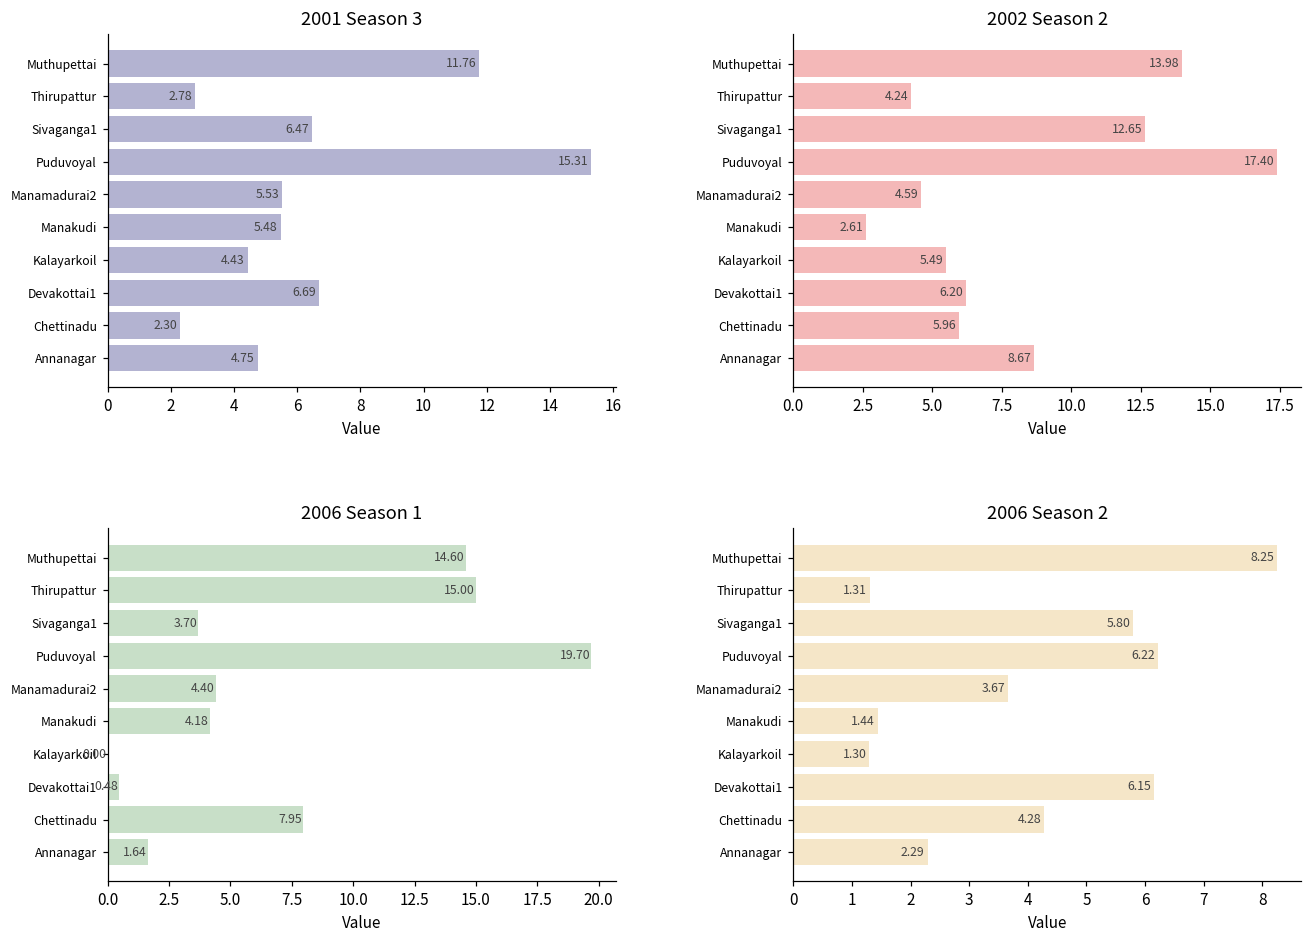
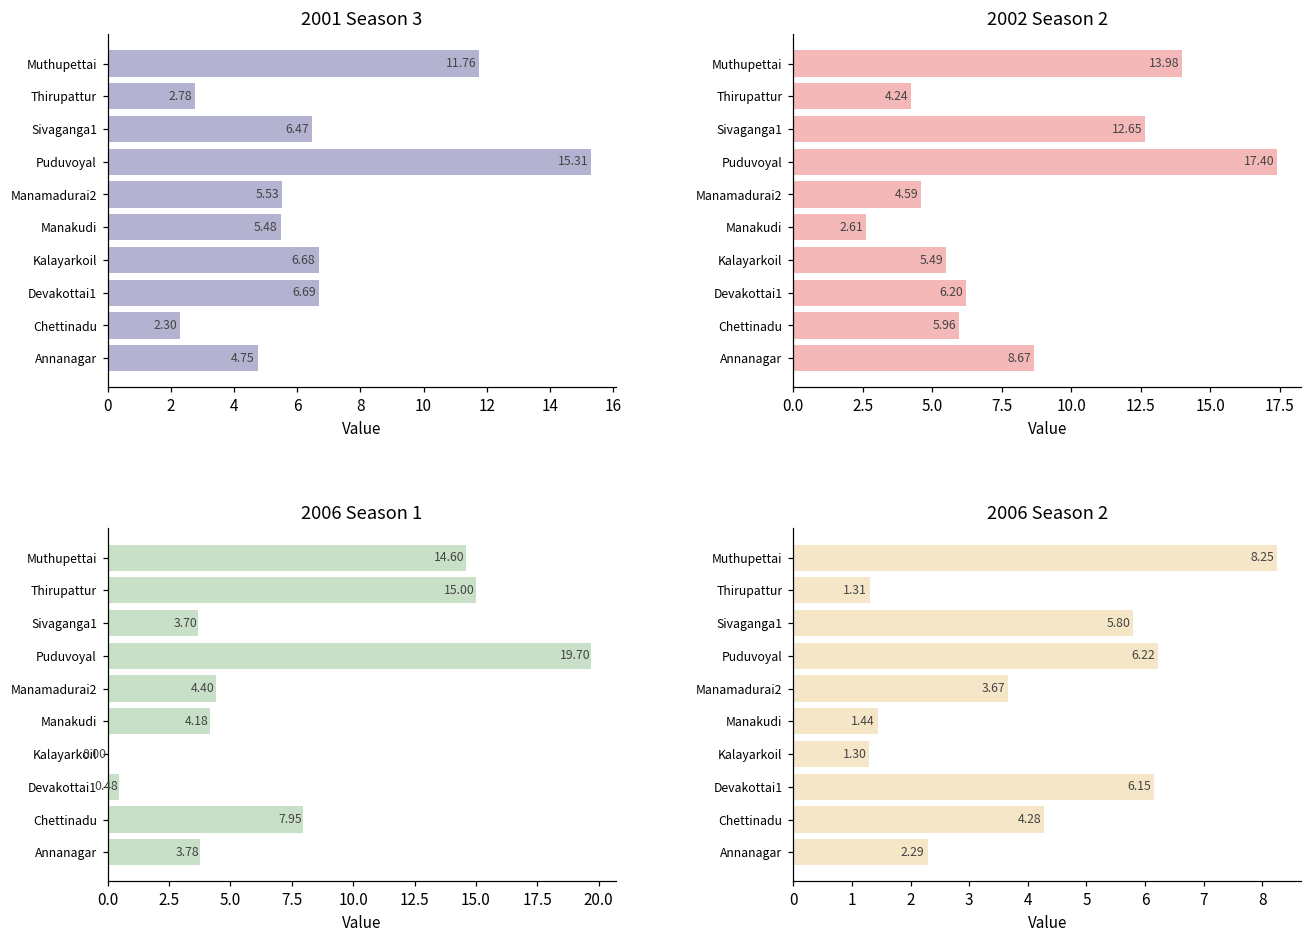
2001 Season 3, Kalayarkoil: 4.43 -> 6.68
2006 Season 1, Annanagar: 1.64 -> 3.78
